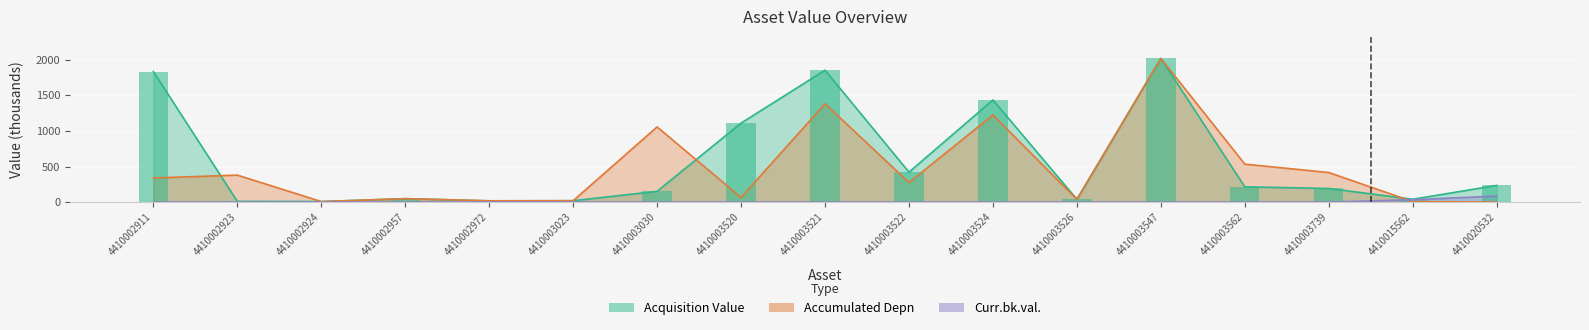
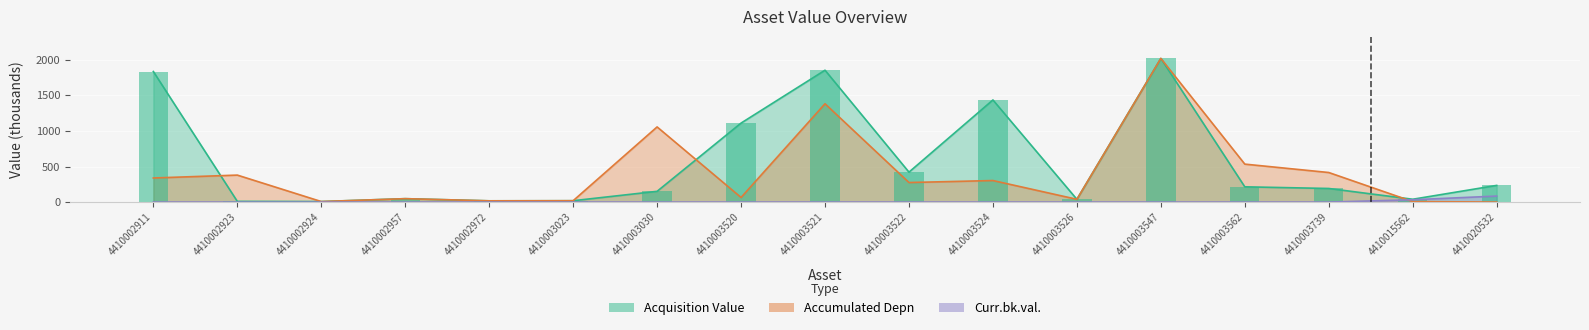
Accumulated Depn, 4410003524: 1200 -> 300
